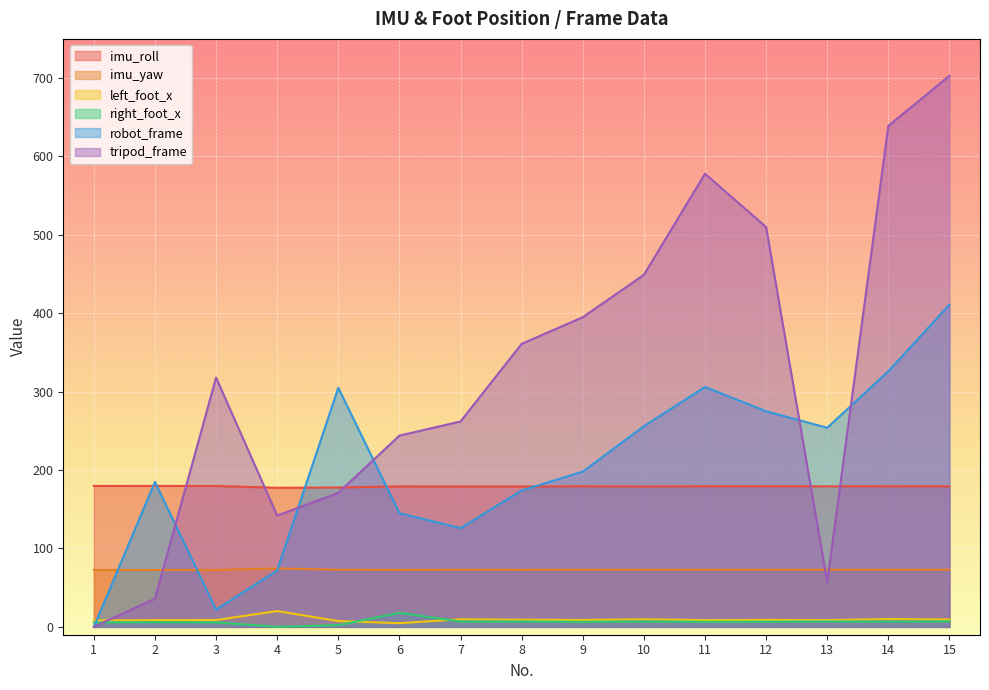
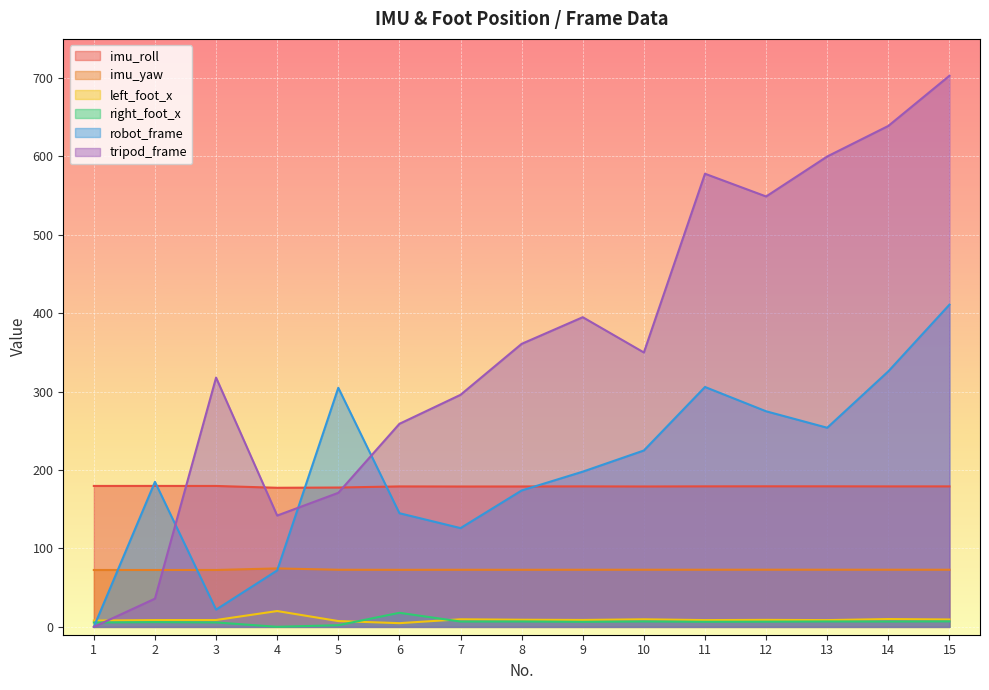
tripod_frame, 6: 240 -> 260
tripod_frame, 7: 260 -> 300
robot_frame, 10: 260 -> 230
tripod_frame, 10: 450 -> 350
tripod_frame, 12: 510 -> 550
tripod_frame, 13: 60 -> 600
